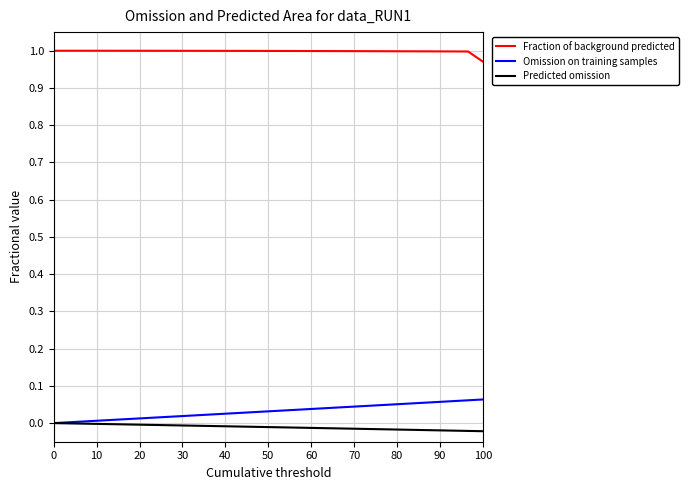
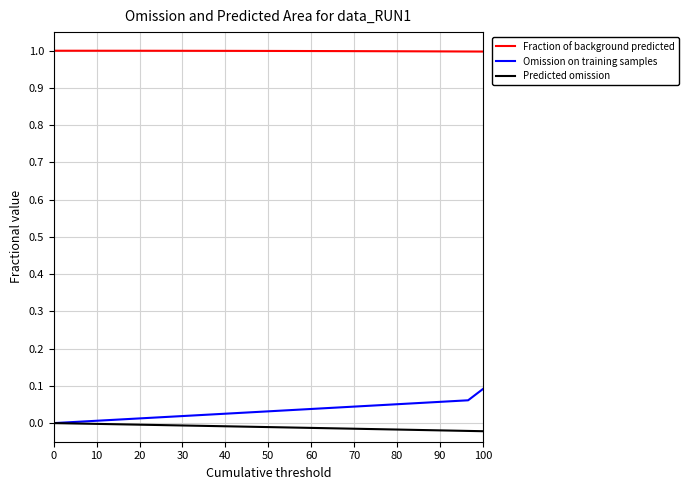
Fraction of background predicted, 100: 0.97 -> 1.00
Omission on training samples, 100: 0.06 -> 0.09
